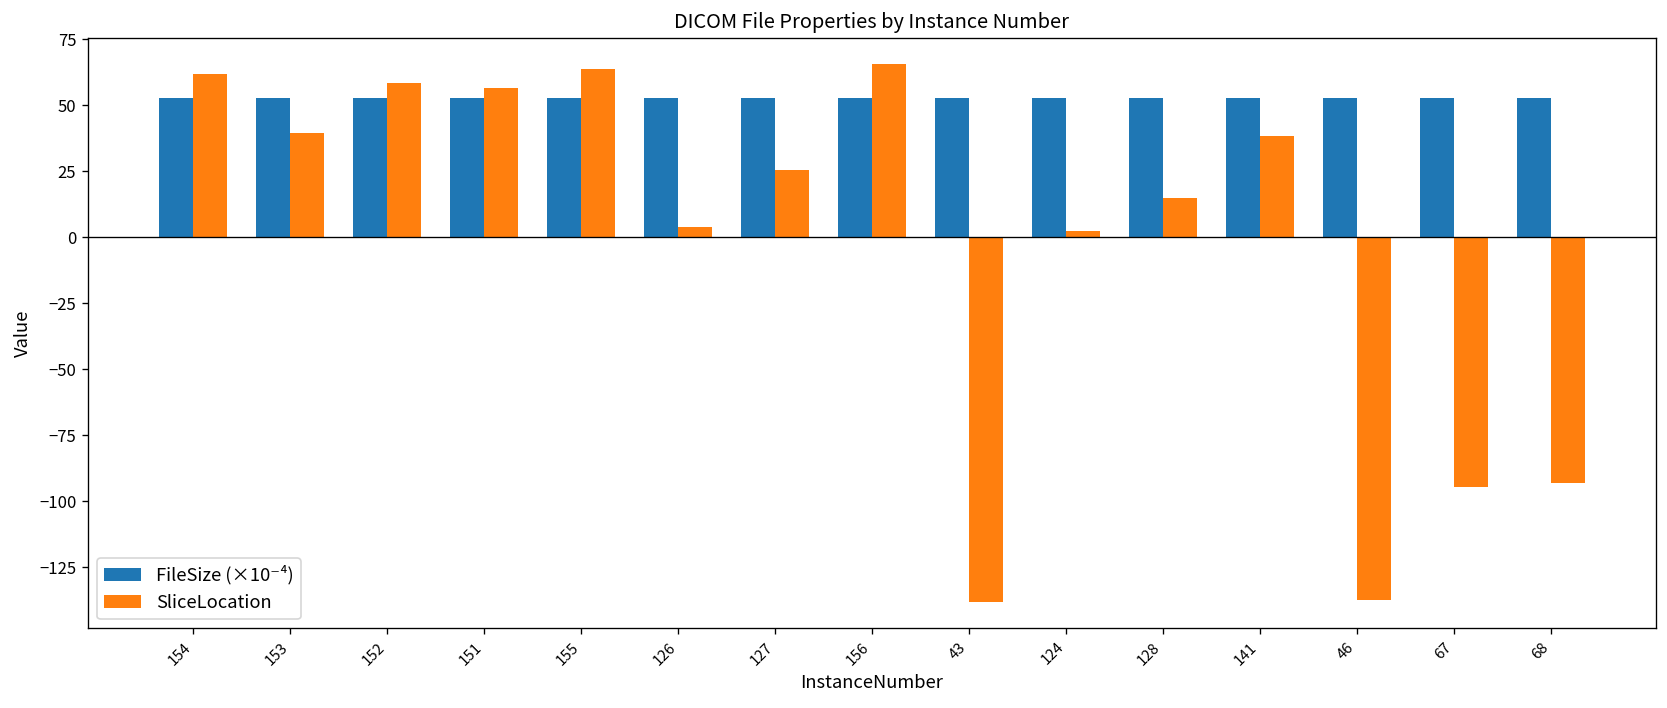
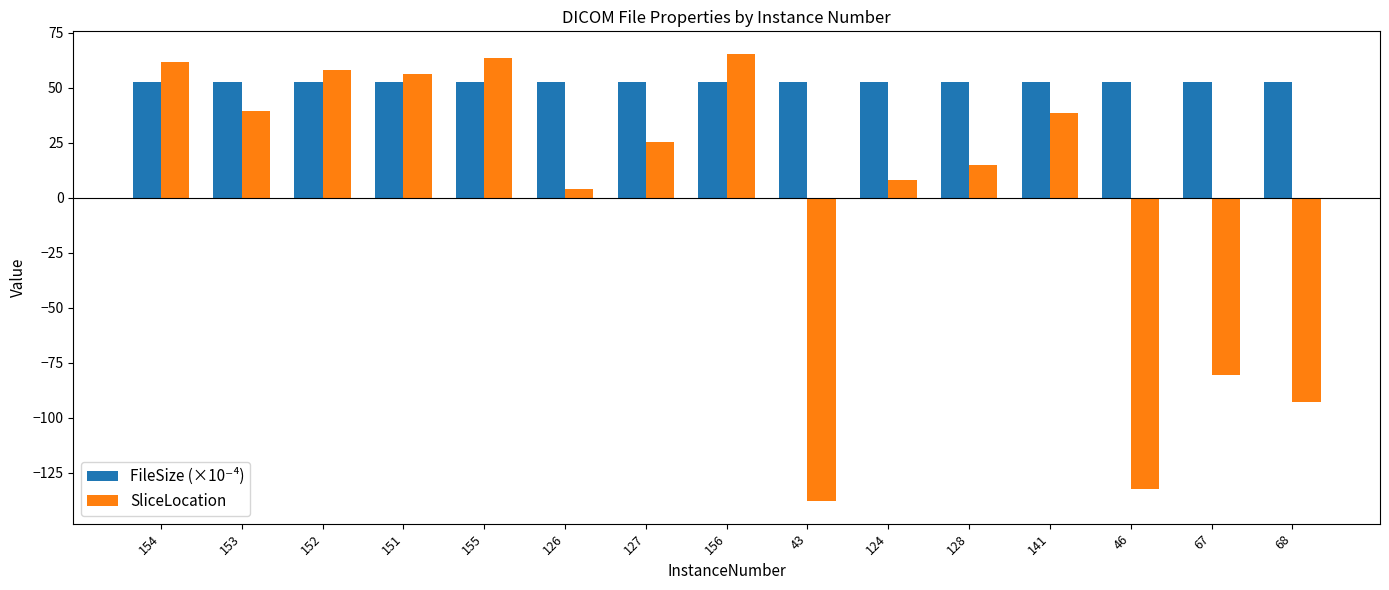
SliceLocation, 124: 3 -> 8
SliceLocation, 46: -137 -> -133
SliceLocation, 67: -95 -> -81
